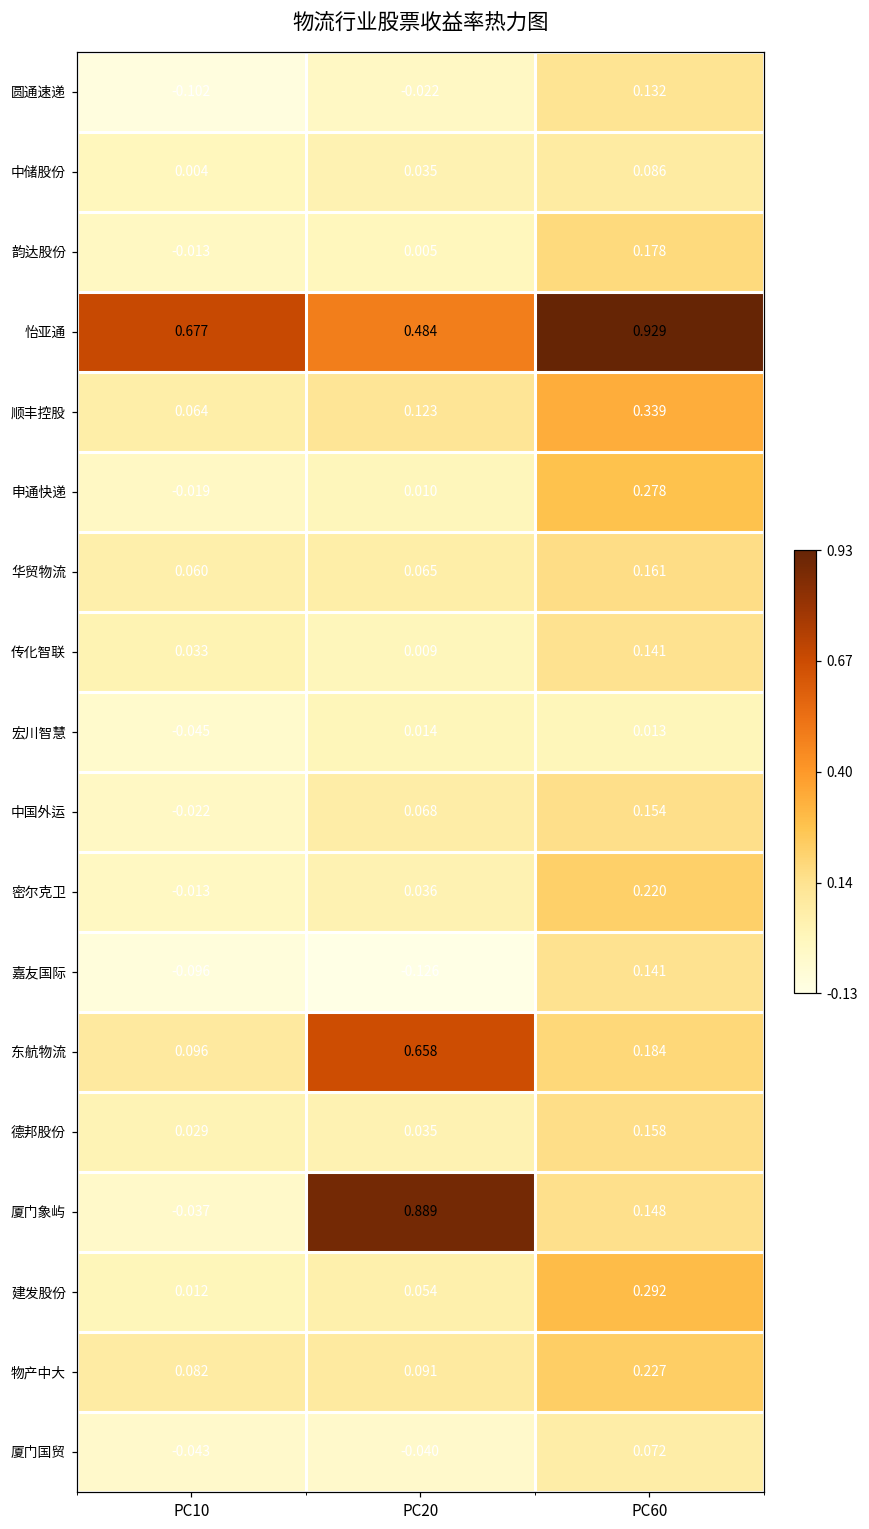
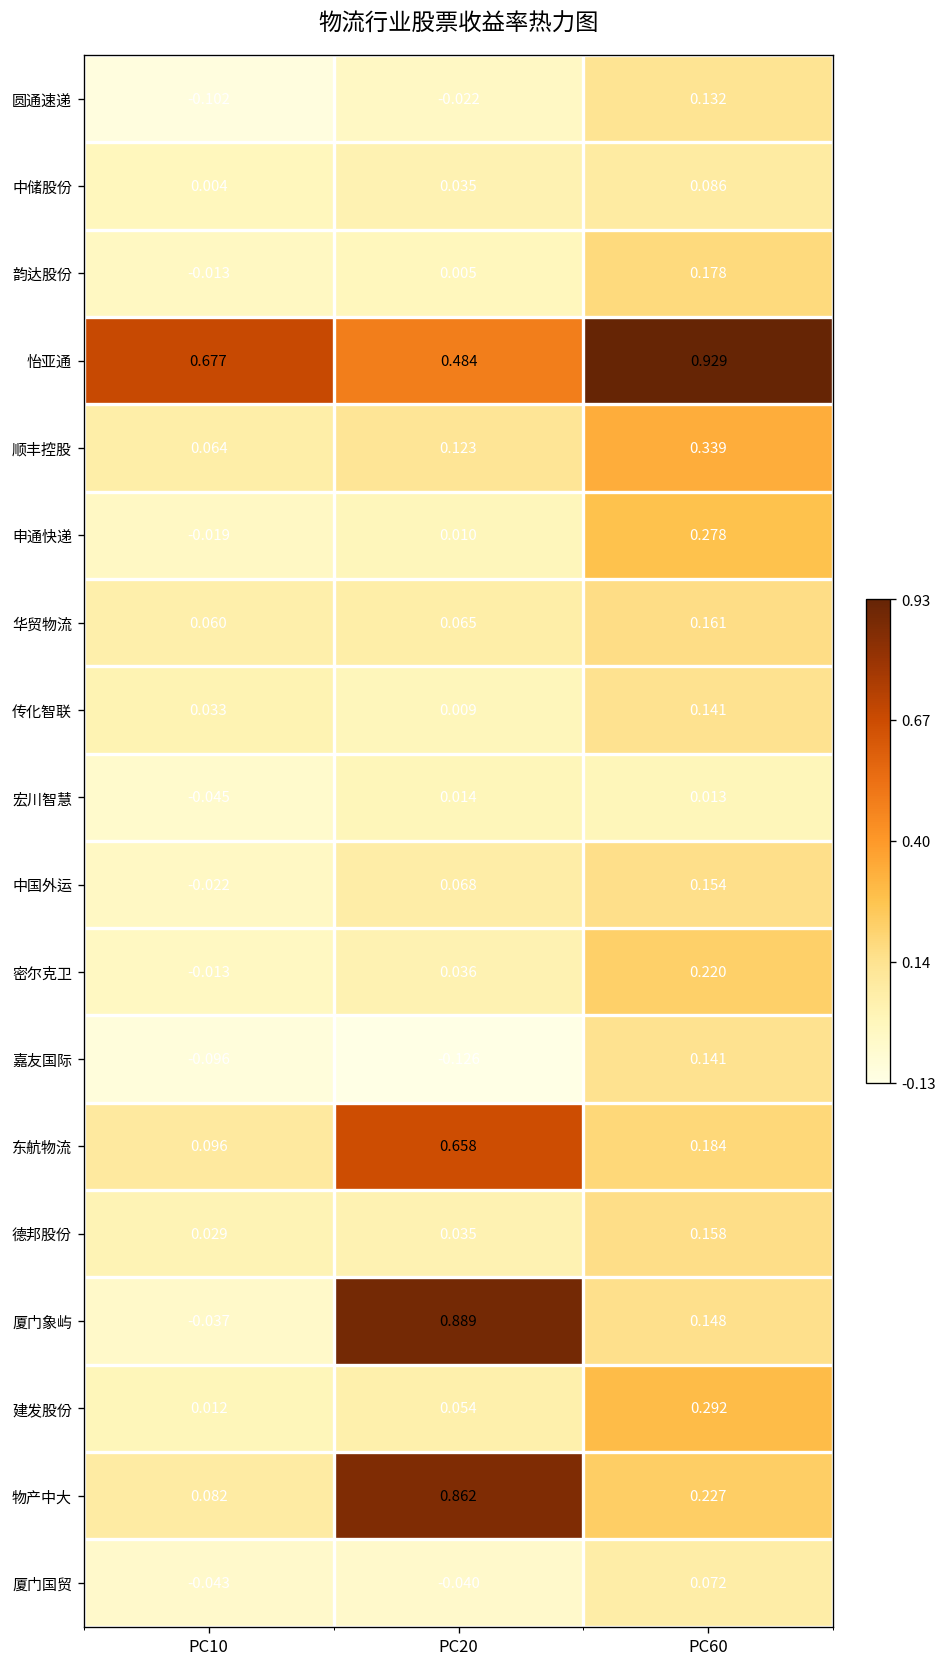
物产中大, PC20: 0.091 -> 0.862
